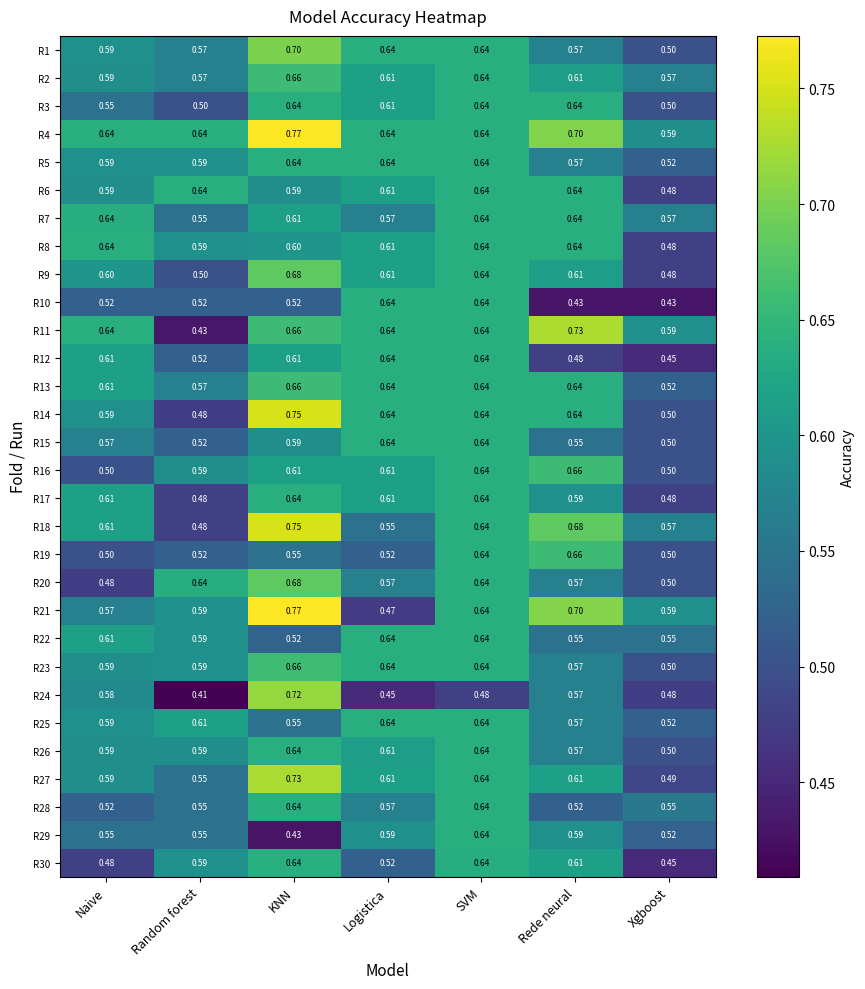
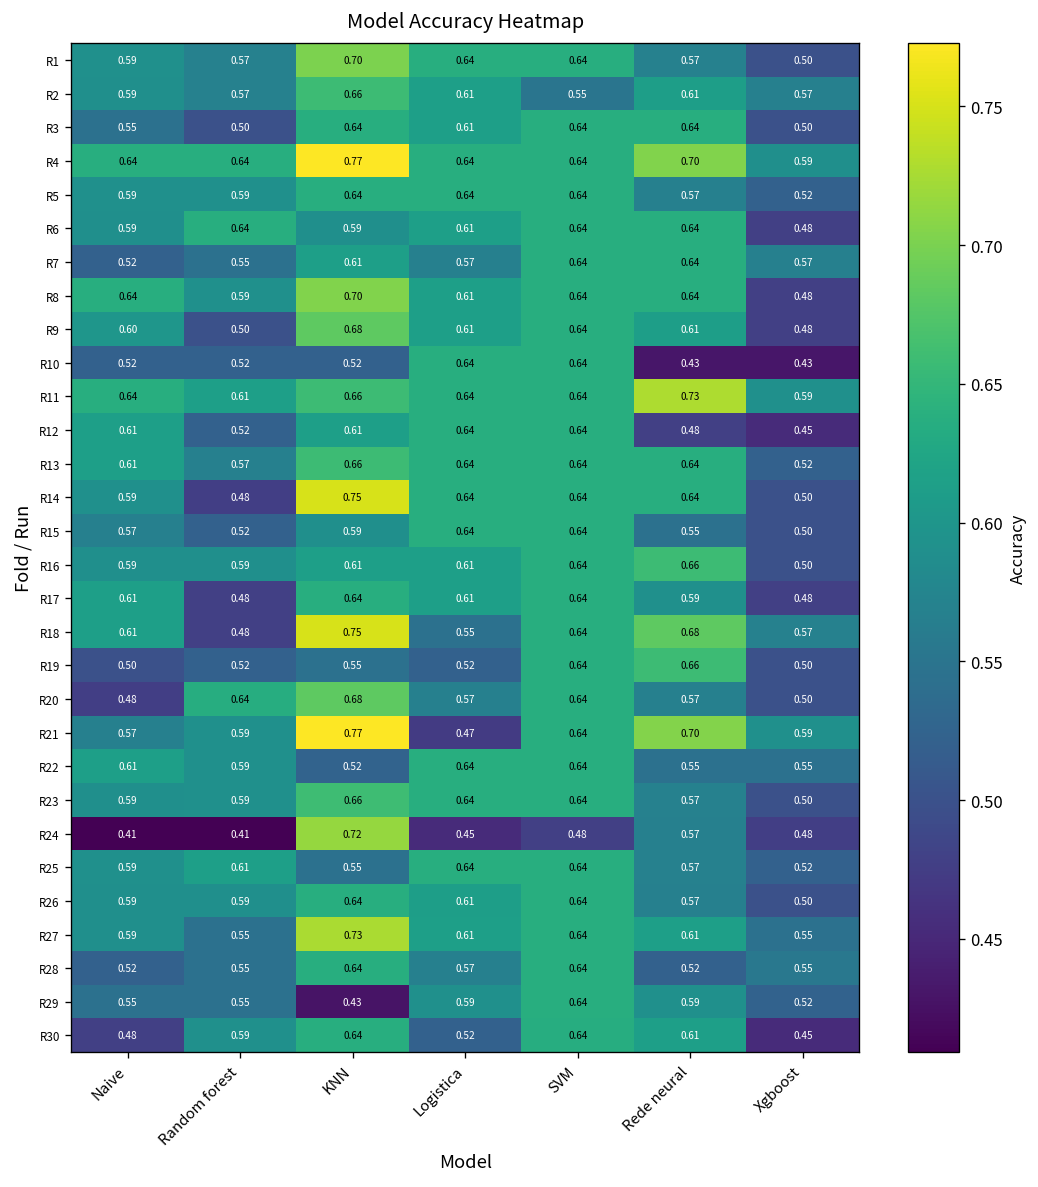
R2, SVM: 0.64 -> 0.55
R7, Naive: 0.64 -> 0.52
R8, KNN: 0.60 -> 0.70
R11, Random forest: 0.43 -> 0.61
R16, Naive: 0.50 -> 0.59
R24, Naive: 0.58 -> 0.41
R27, Xgboost: 0.49 -> 0.55
